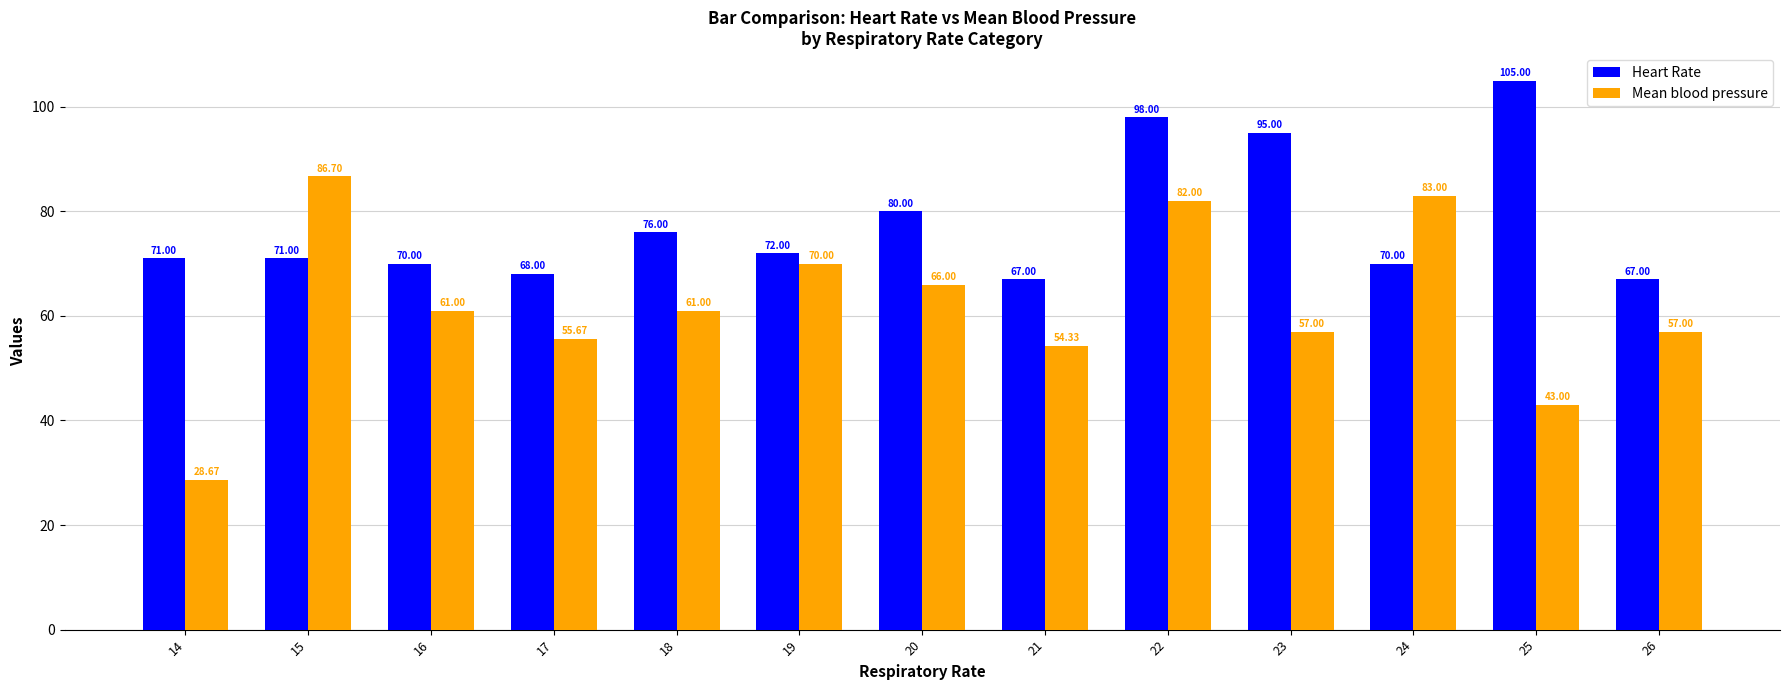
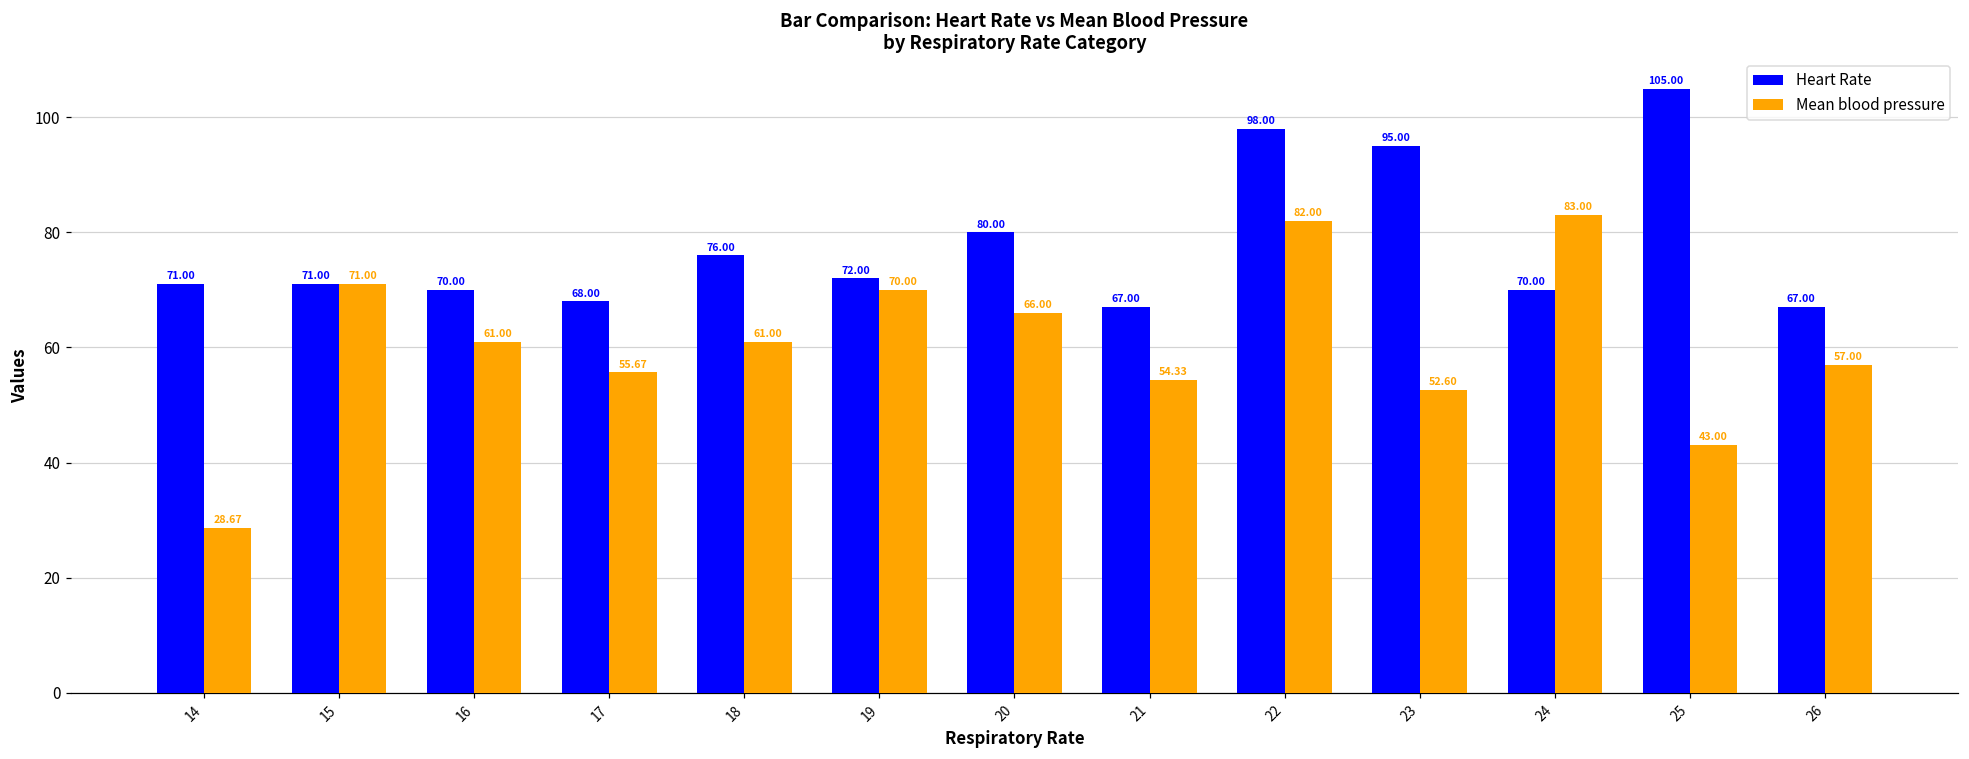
Mean blood pressure, 15: 86.70 -> 71.00
Mean blood pressure, 23: 57.00 -> 52.60
